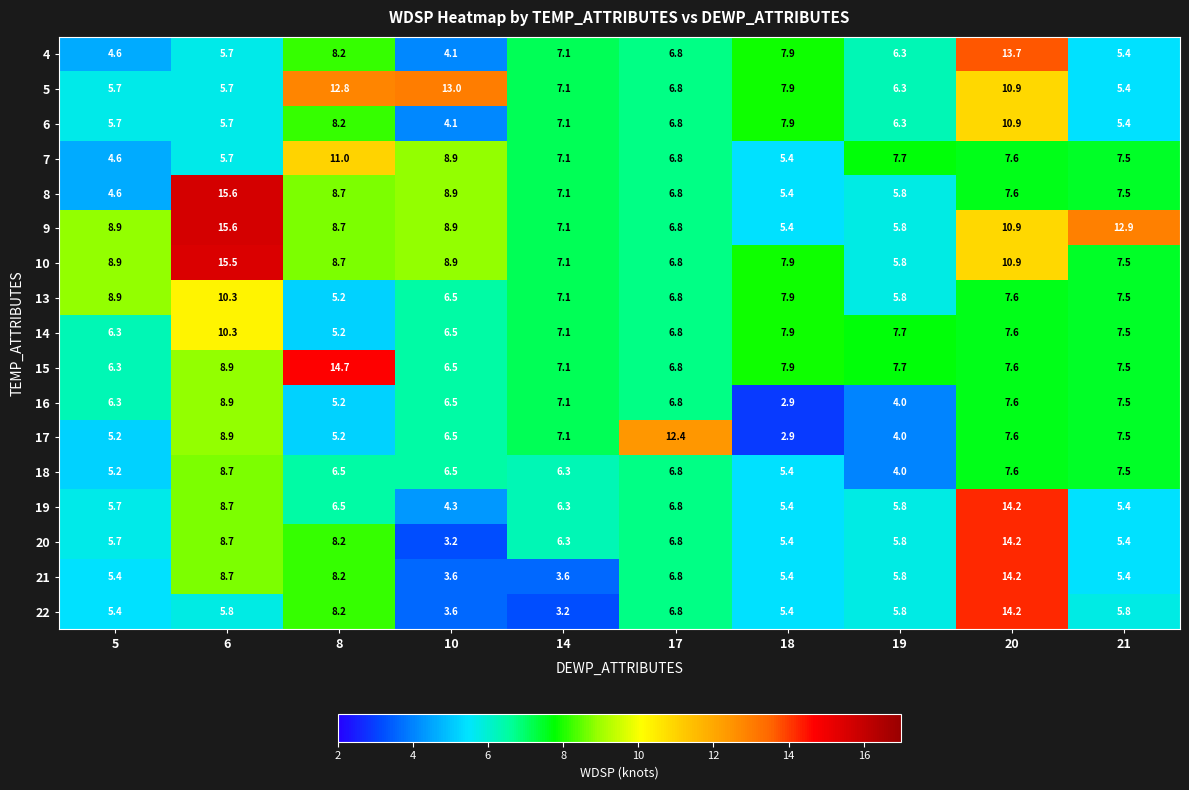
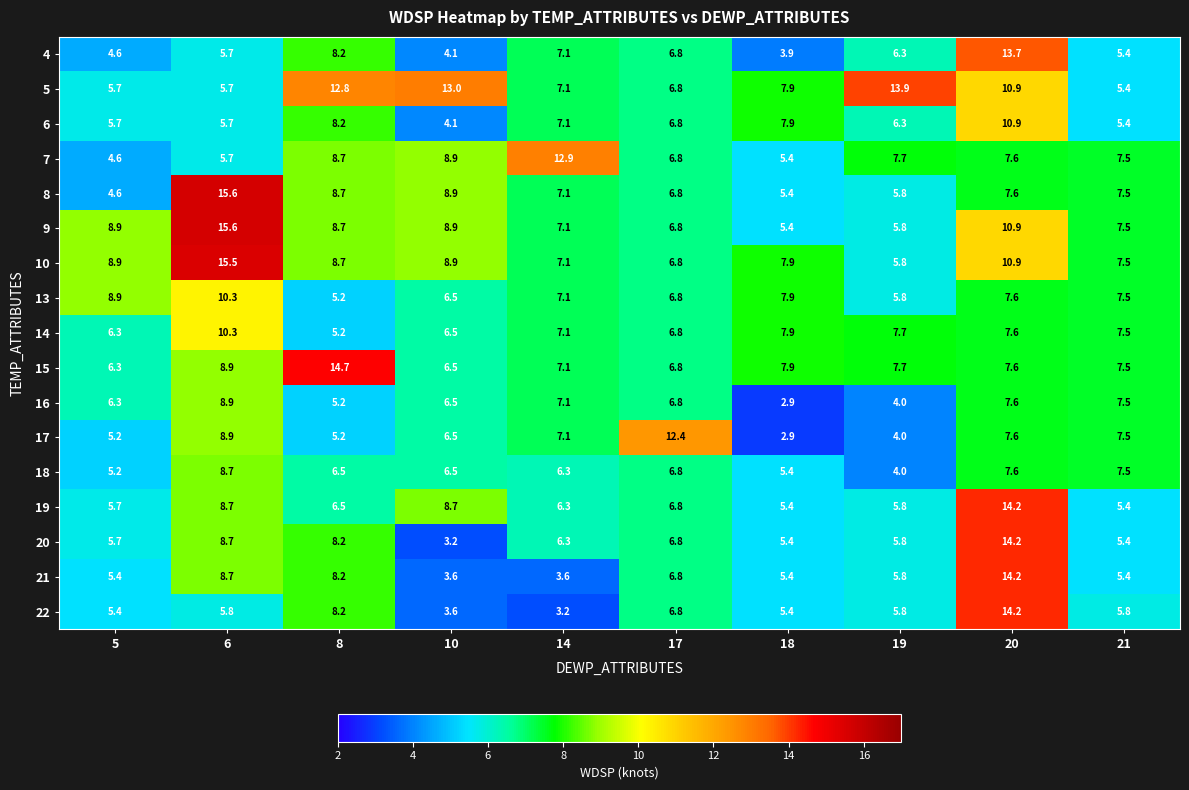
4, 18: 7.9 -> 3.9
5, 19: 6.3 -> 13.9
7, 8: 11.0 -> 8.7
7, 14: 7.1 -> 12.9
9, 21: 12.9 -> 7.5
19, 10: 4.3 -> 8.7
